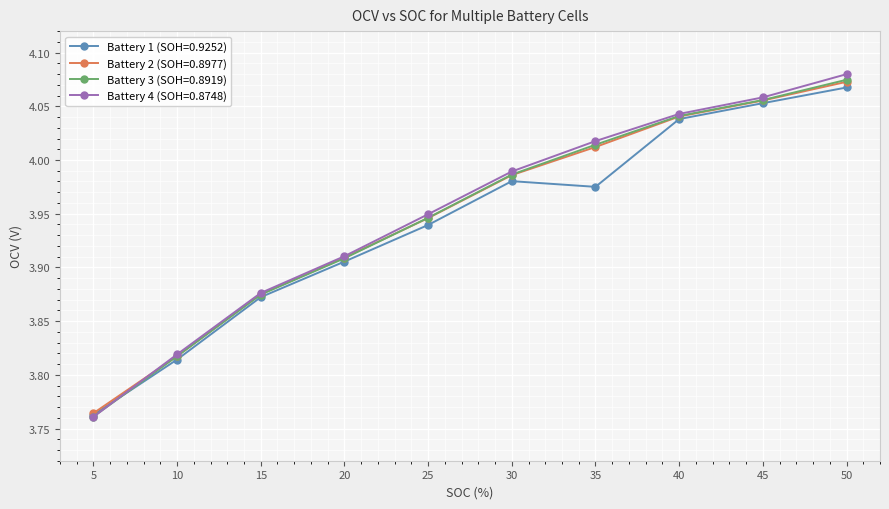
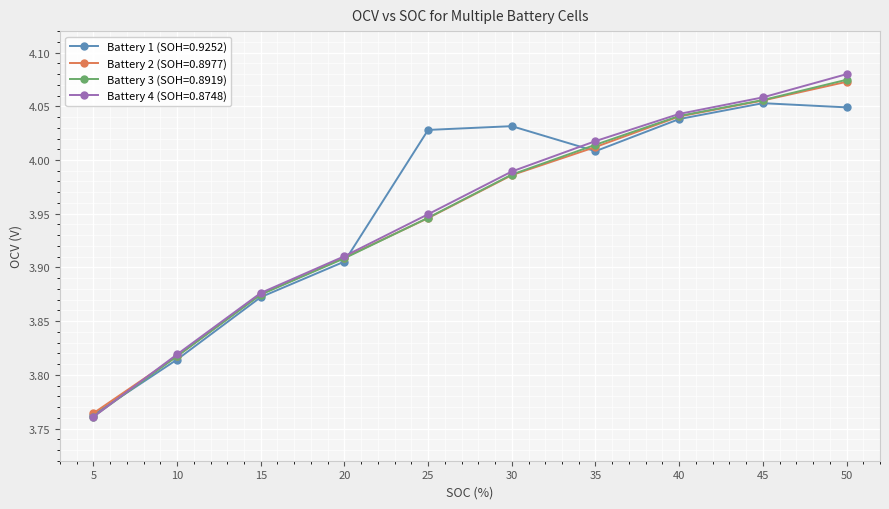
Battery 1 (SOH=0.9252), 25: 3.940 -> 4.028
Battery 1 (SOH=0.9252), 30: 3.980 -> 4.032
Battery 1 (SOH=0.9252), 35: 3.975 -> 4.008
Battery 1 (SOH=0.9252), 50: 4.068 -> 4.049
